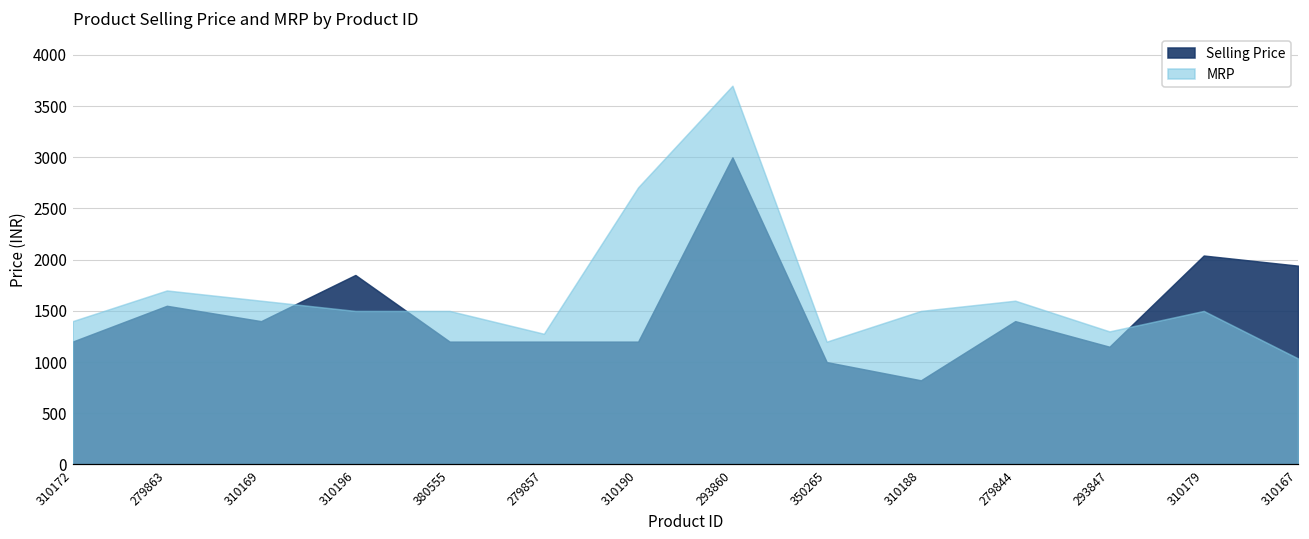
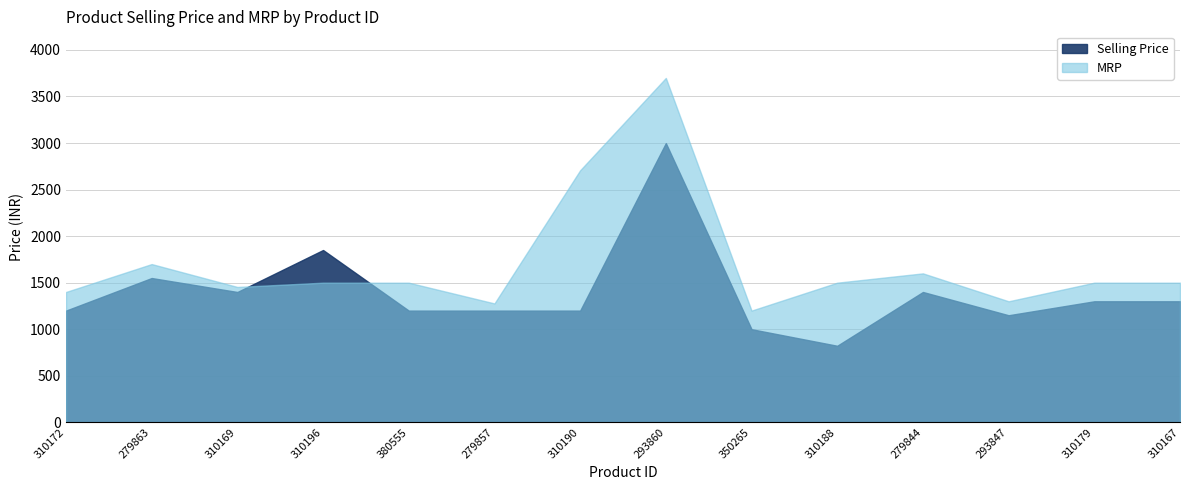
MRP, 310169: 1600 -> 1500
Selling Price, 310179: 2000 -> 1300
Selling Price, 310167: 1900 -> 1300
MRP, 310167: 1000 -> 1500
